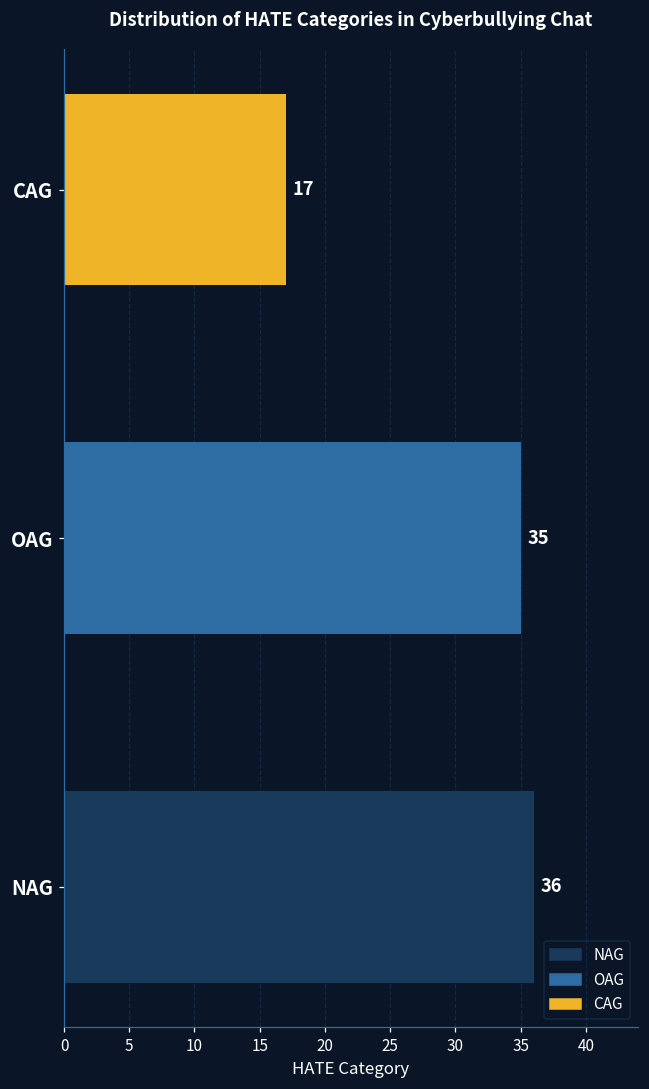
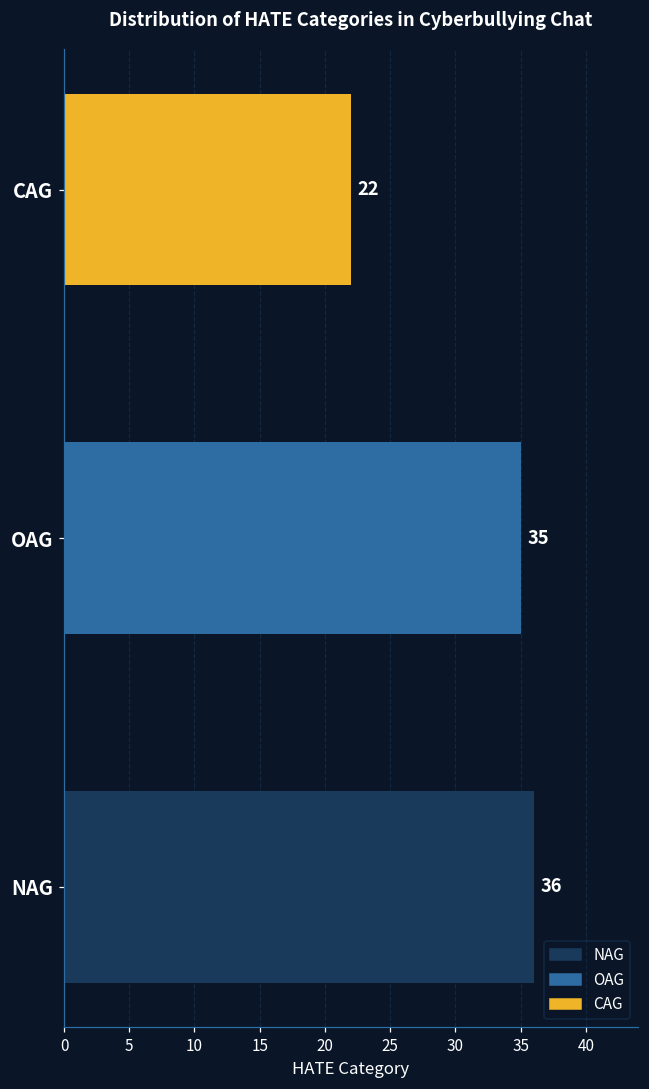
CAG, CAG: 17 -> 22
